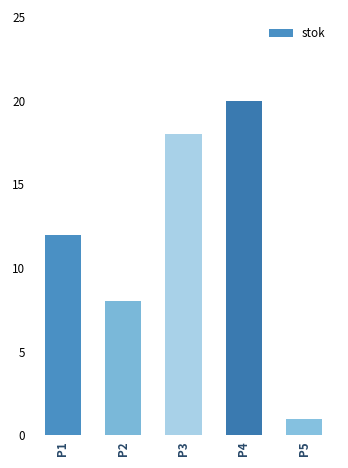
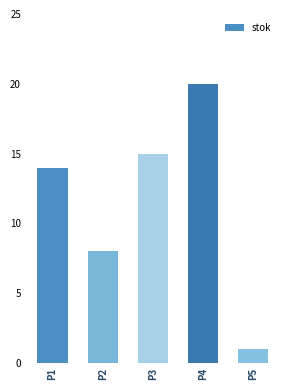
P1: 12 -> 14
P3: 18 -> 15
